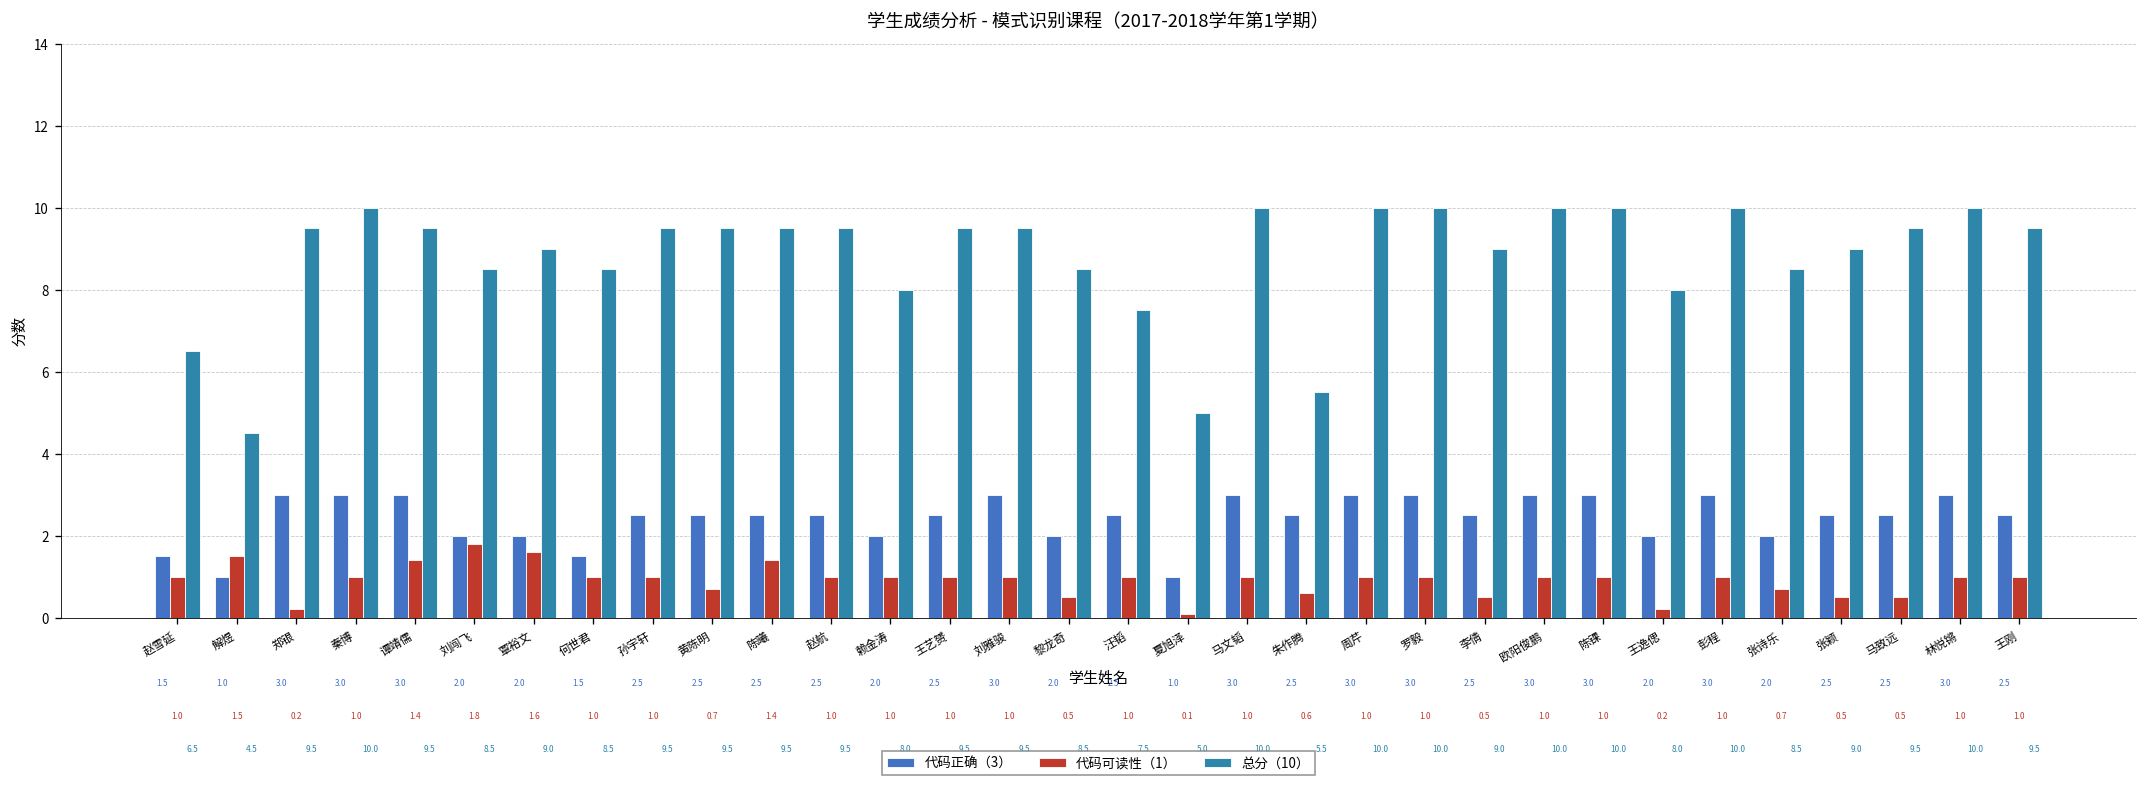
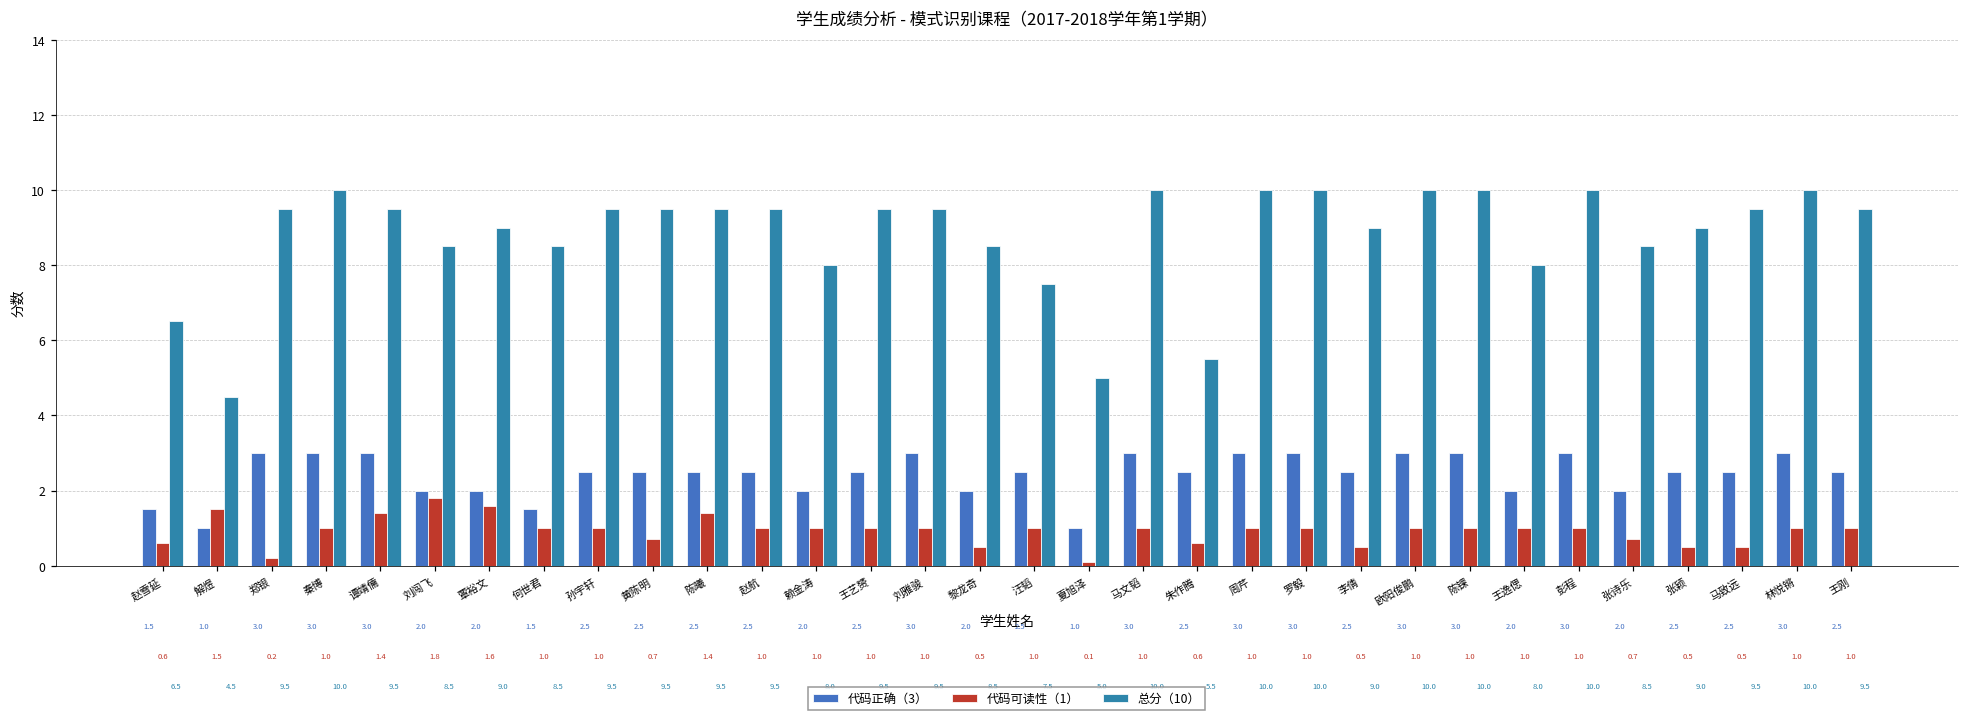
代码可读性（1）, 赵雪延: 1.0 -> 0.6
代码可读性（1）, 王逸偲: 0.2 -> 1.0
